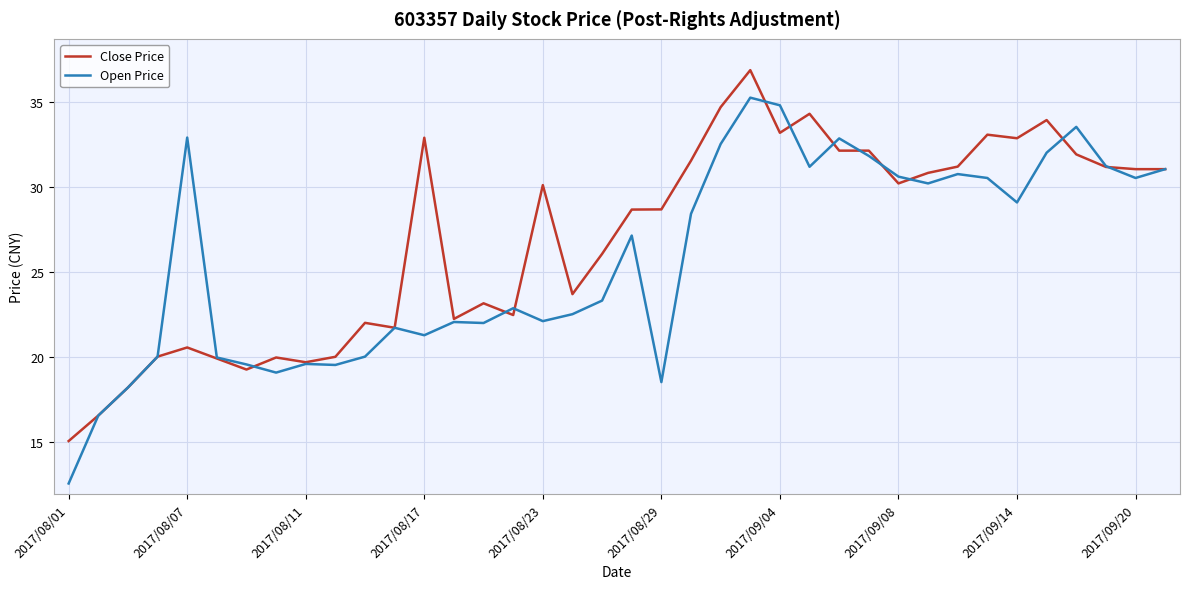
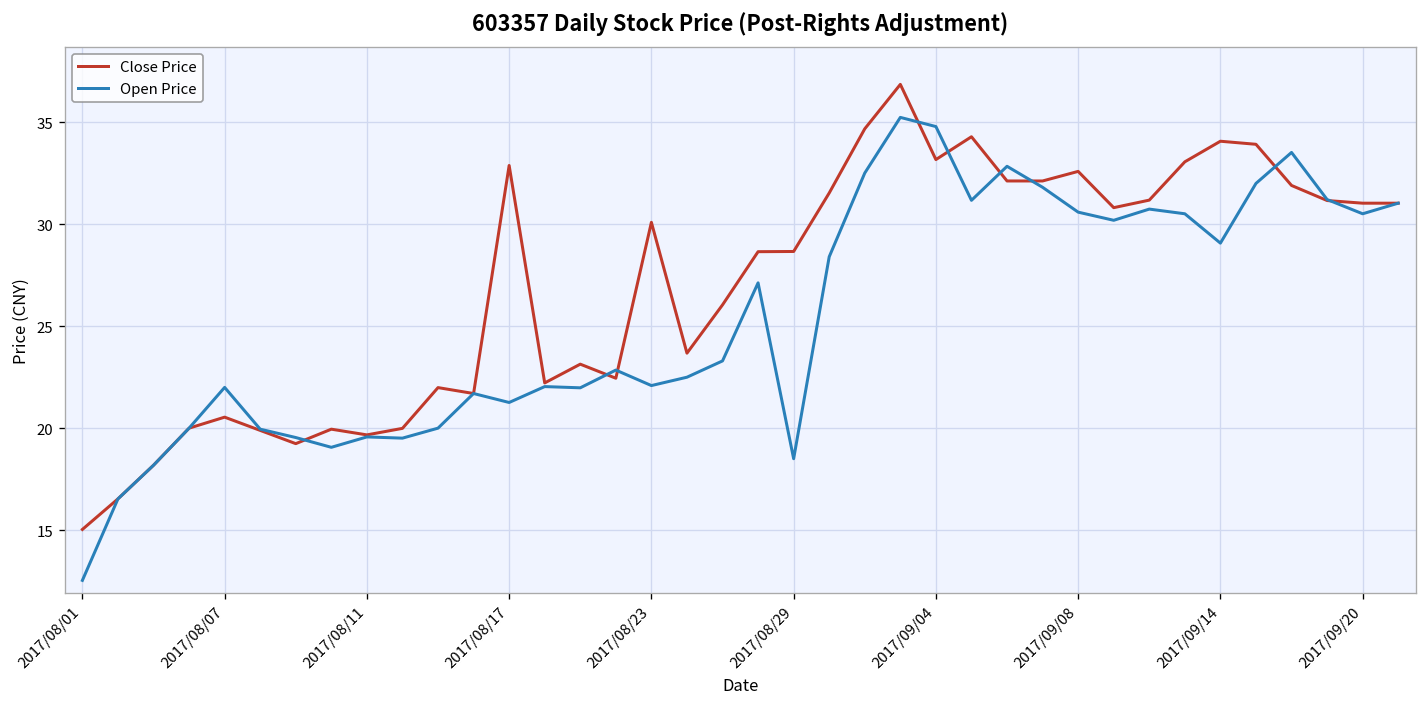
Open Price, 2017/08/07: 32.9 -> 22.0
Close Price, 2017/09/08: 30.2 -> 32.6
Close Price, 2017/09/14: 32.9 -> 34.1
